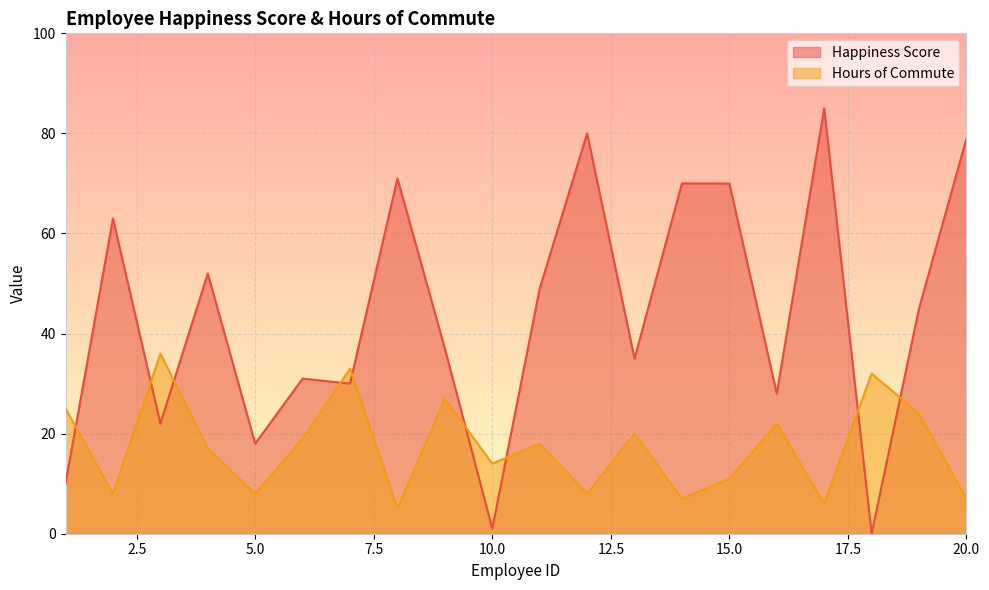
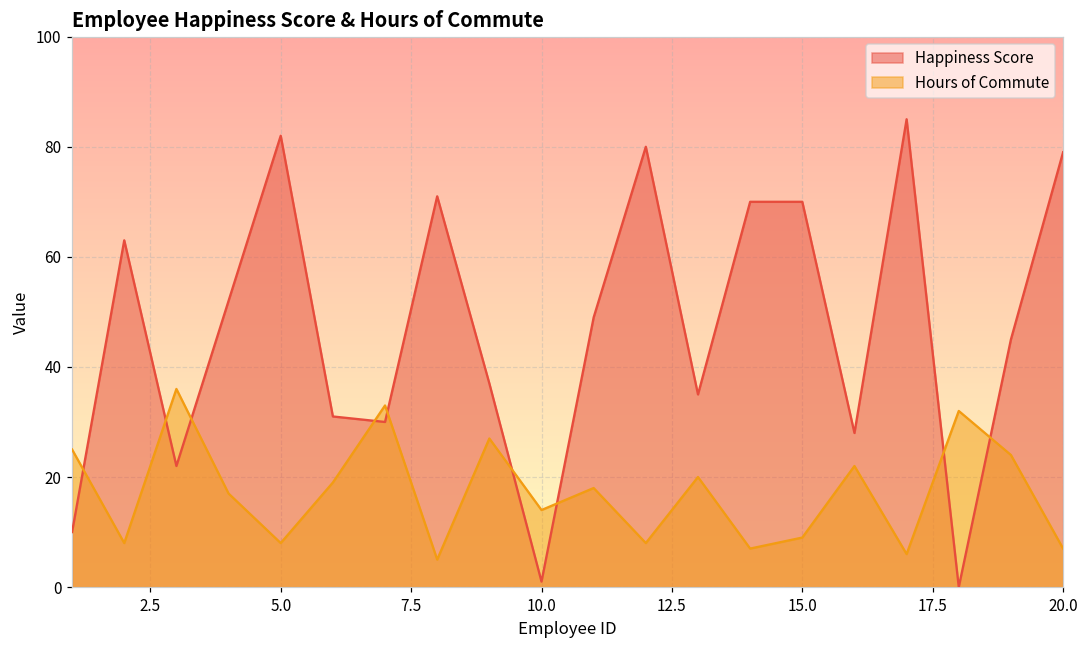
Happiness Score, 5.0: 18 -> 82
Hours of Commute, 15.0: 11 -> 9
